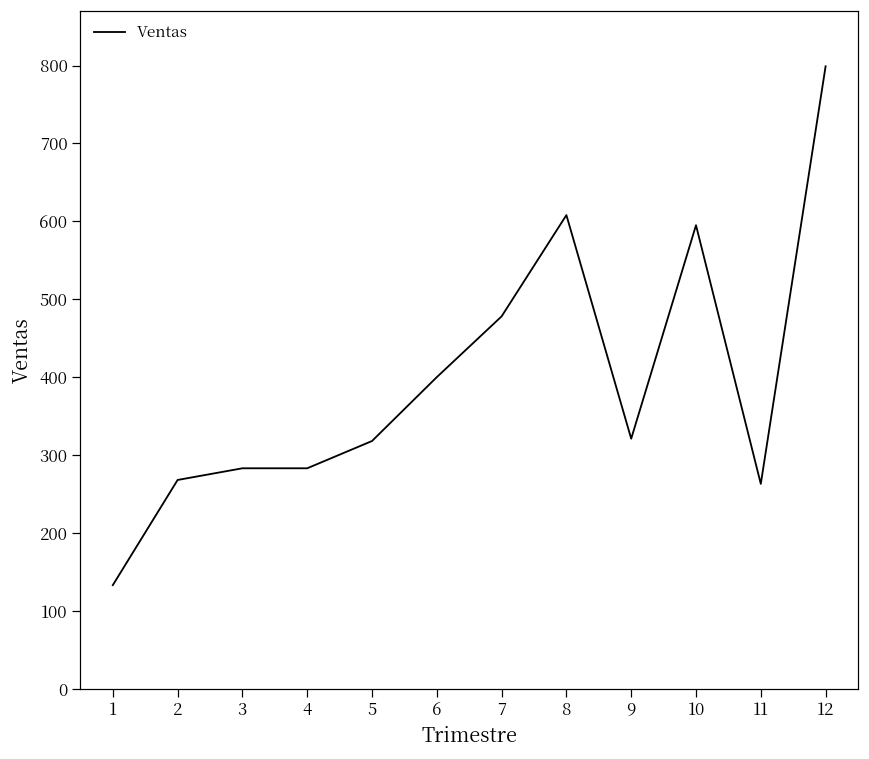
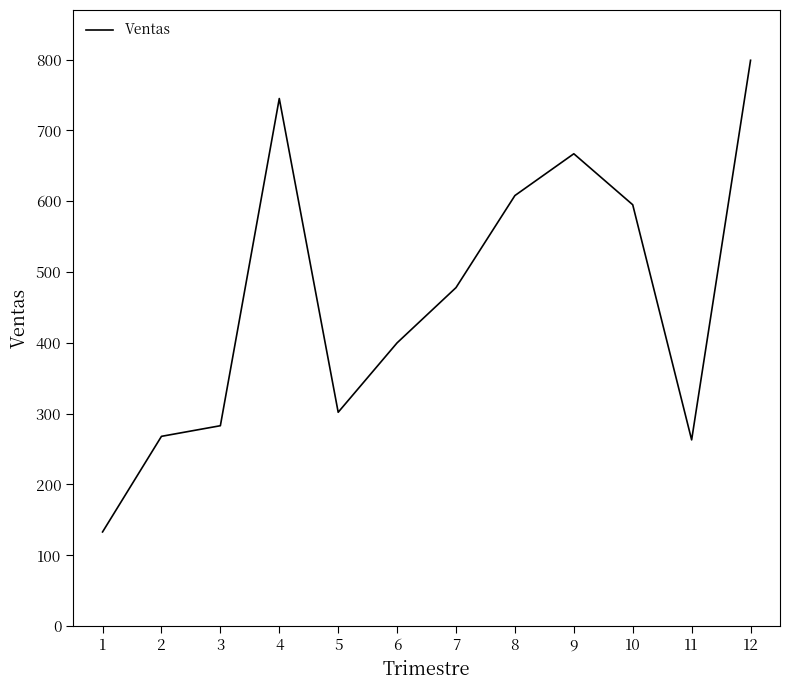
4: 280 -> 750
5: 320 -> 300
9: 320 -> 670
